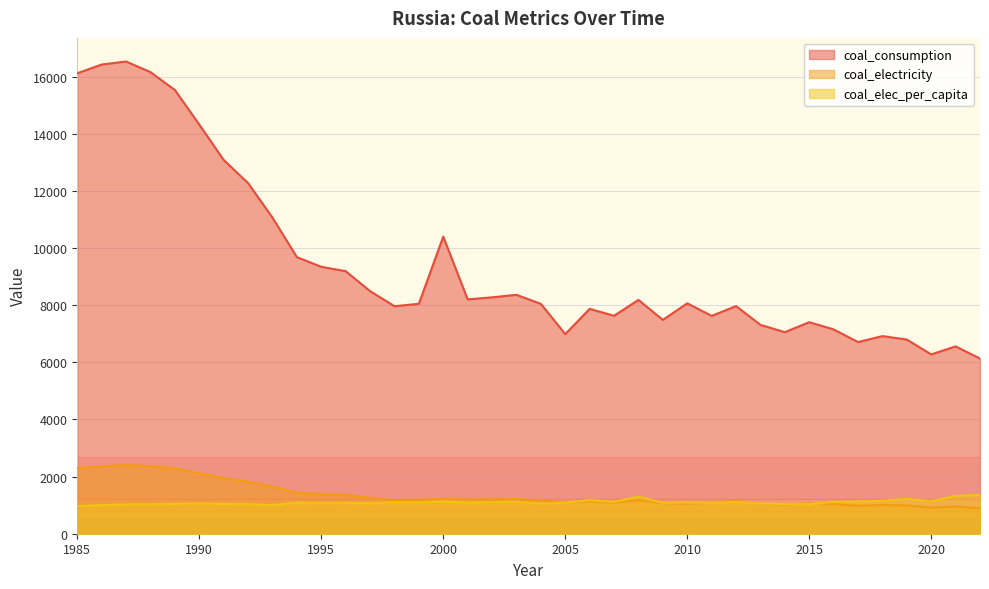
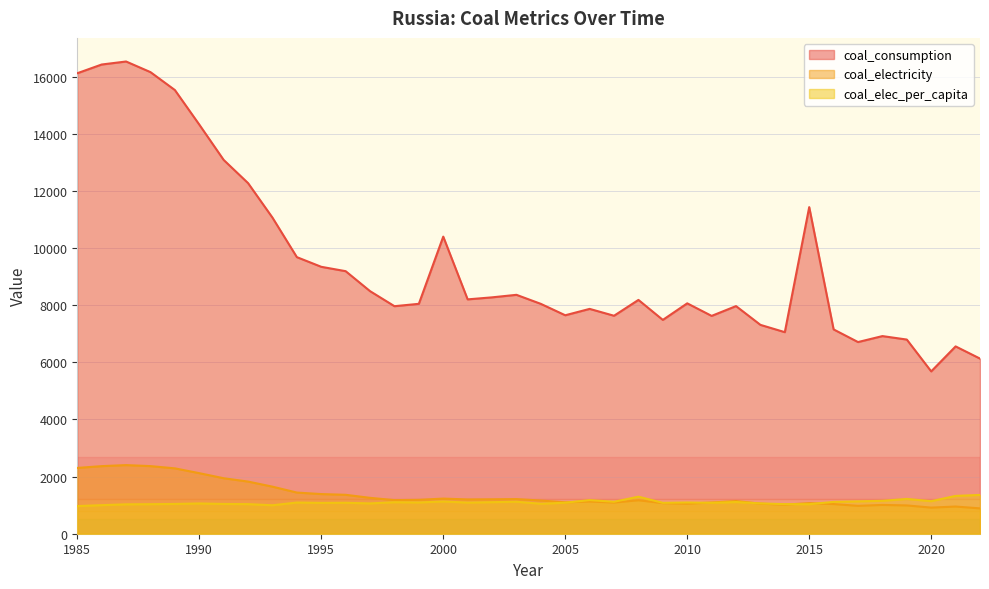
coal_consumption, 2005: 7000 -> 7600
coal_consumption, 2015: 7400 -> 11400
coal_consumption, 2020: 6300 -> 5700
